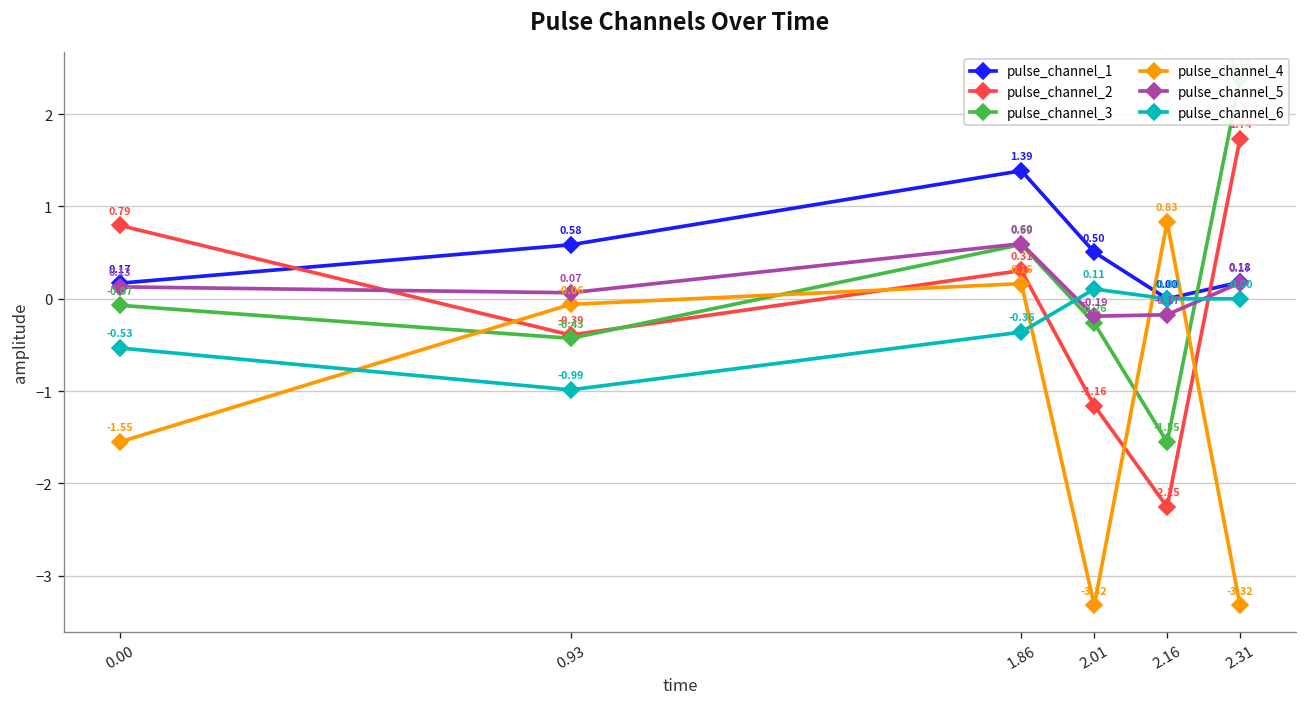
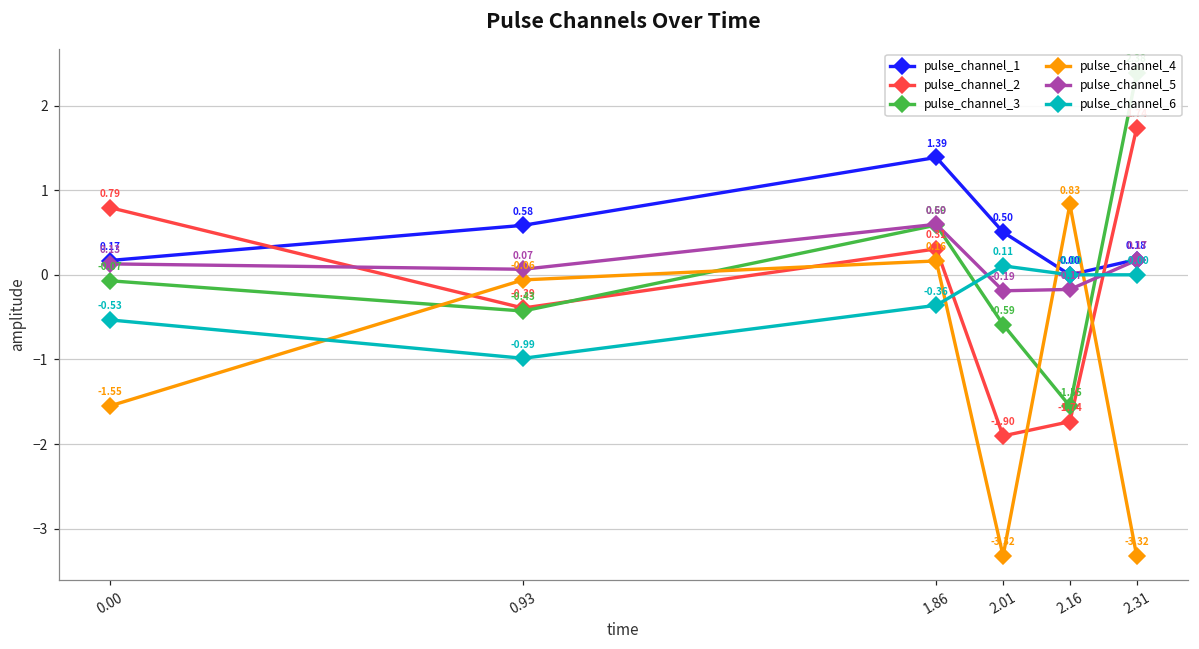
pulse_channel_2, 2.01: -1.16 -> -1.90
pulse_channel_3, 2.01: -0.26 -> -0.59
pulse_channel_2, 2.16: -2.25 -> -1.74
